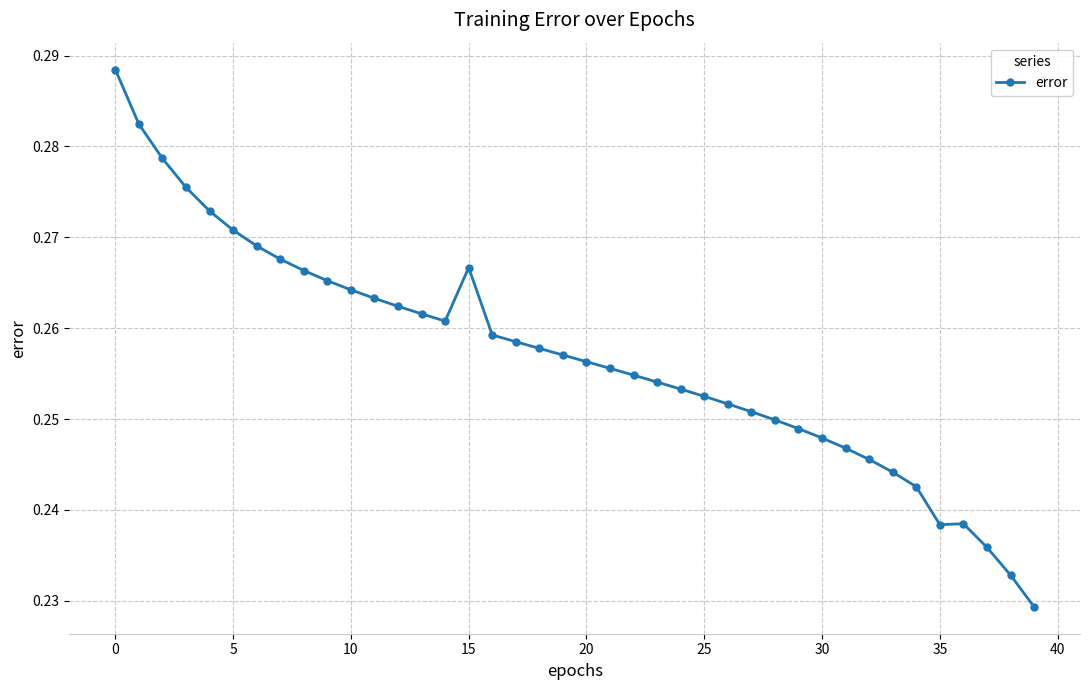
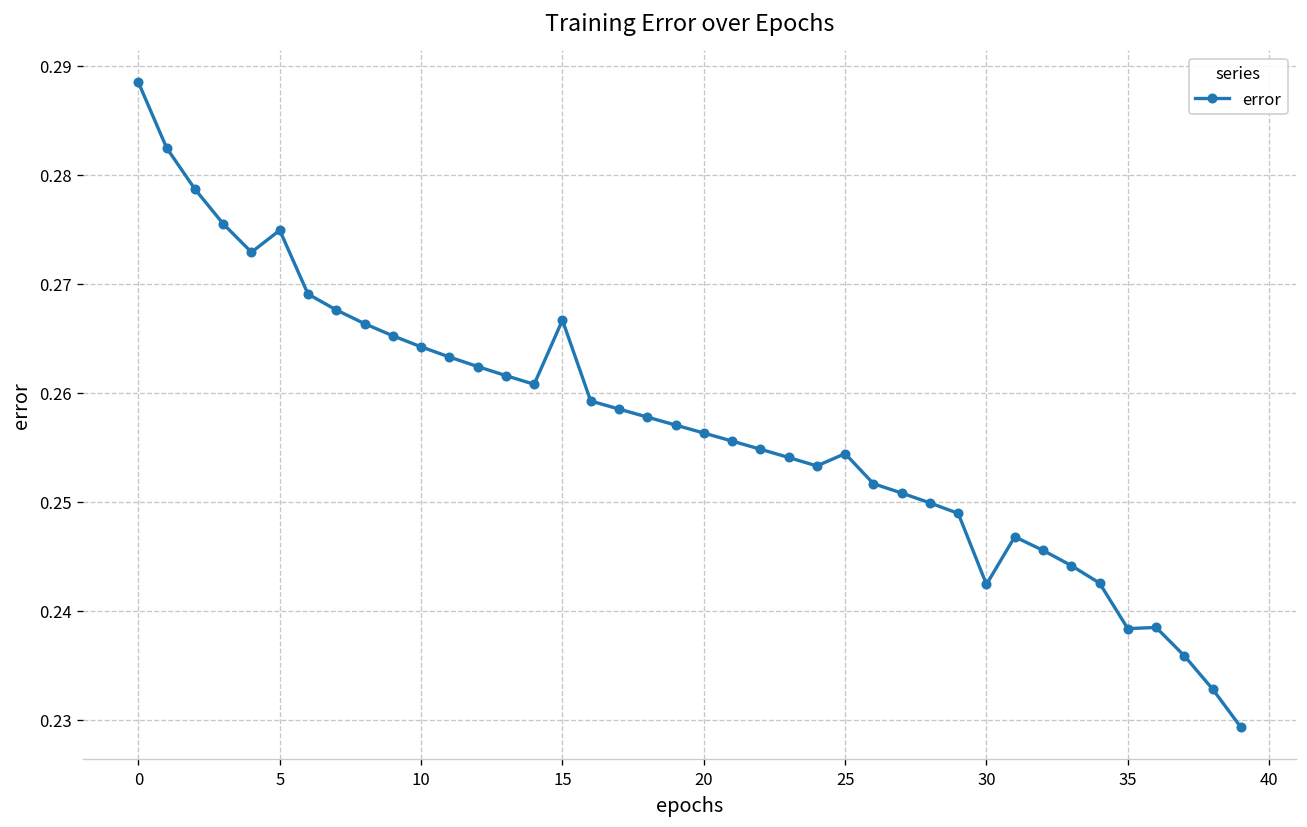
5: 0.271 -> 0.275
25: 0.252 -> 0.254
30: 0.248 -> 0.242
